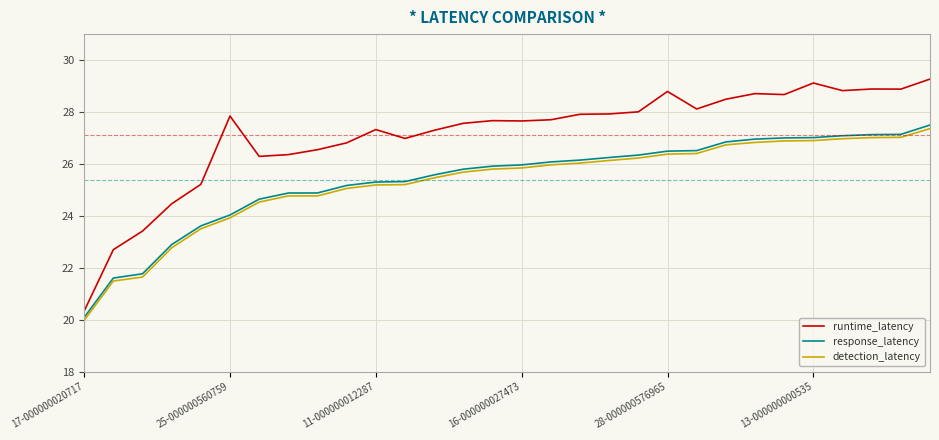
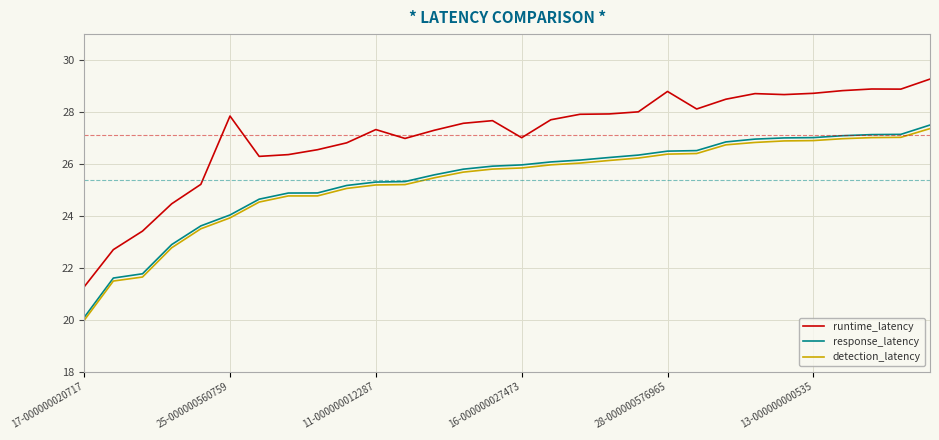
runtime_latency, 17-000000020717: 20.3 -> 21.3
runtime_latency, 16-000000027473: 27.7 -> 27.0
runtime_latency, 13-000000000535: 29.1 -> 28.7
